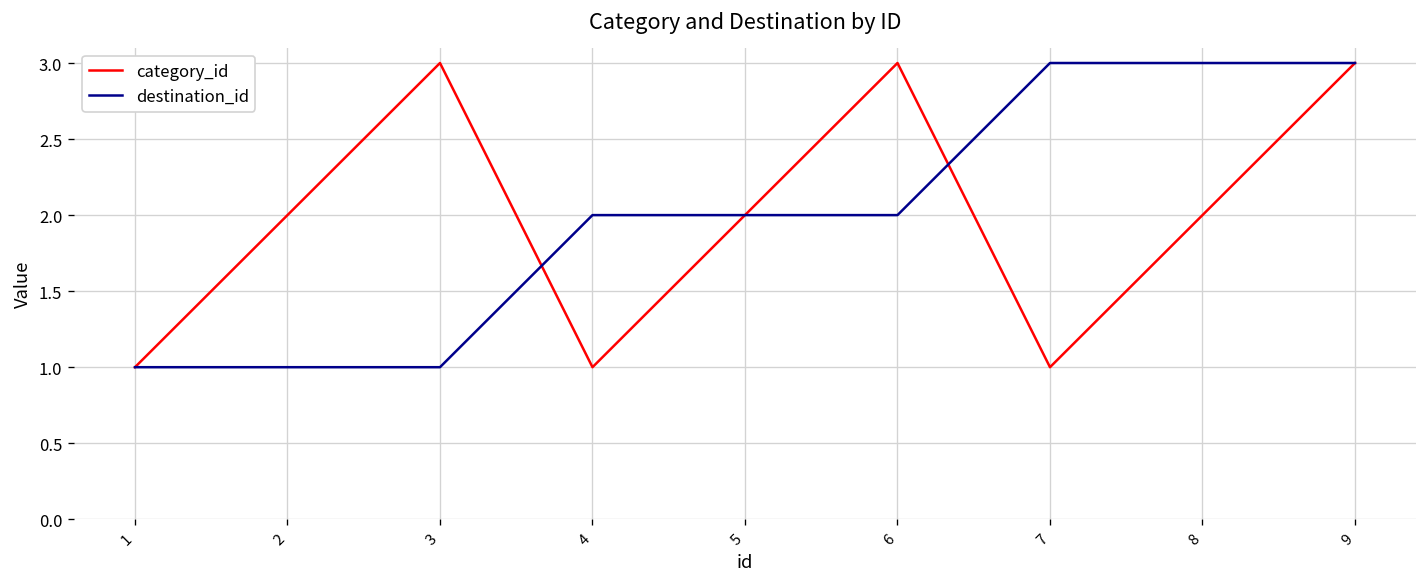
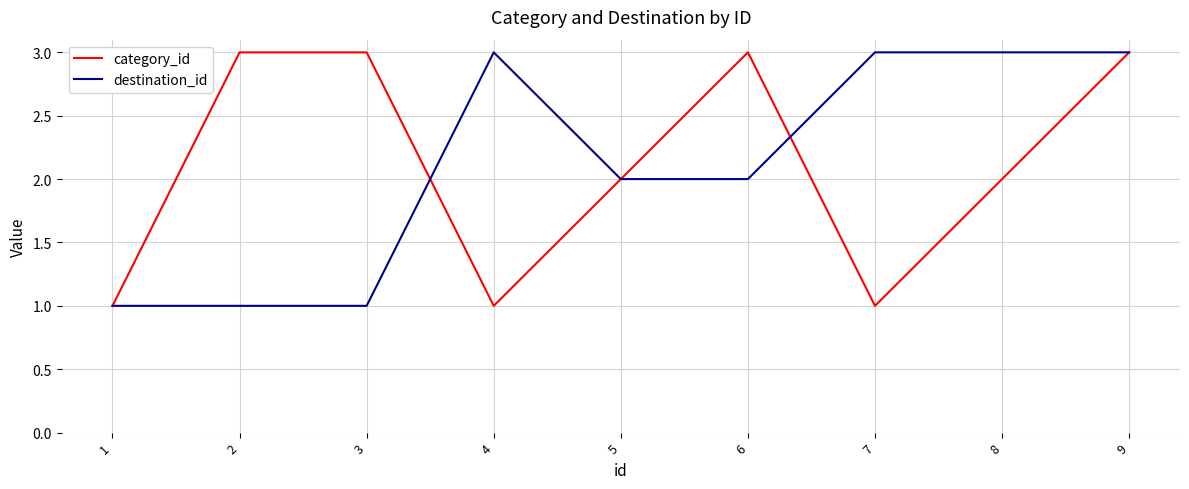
category_id, 2: 2 -> 3
destination_id, 4: 2 -> 3
